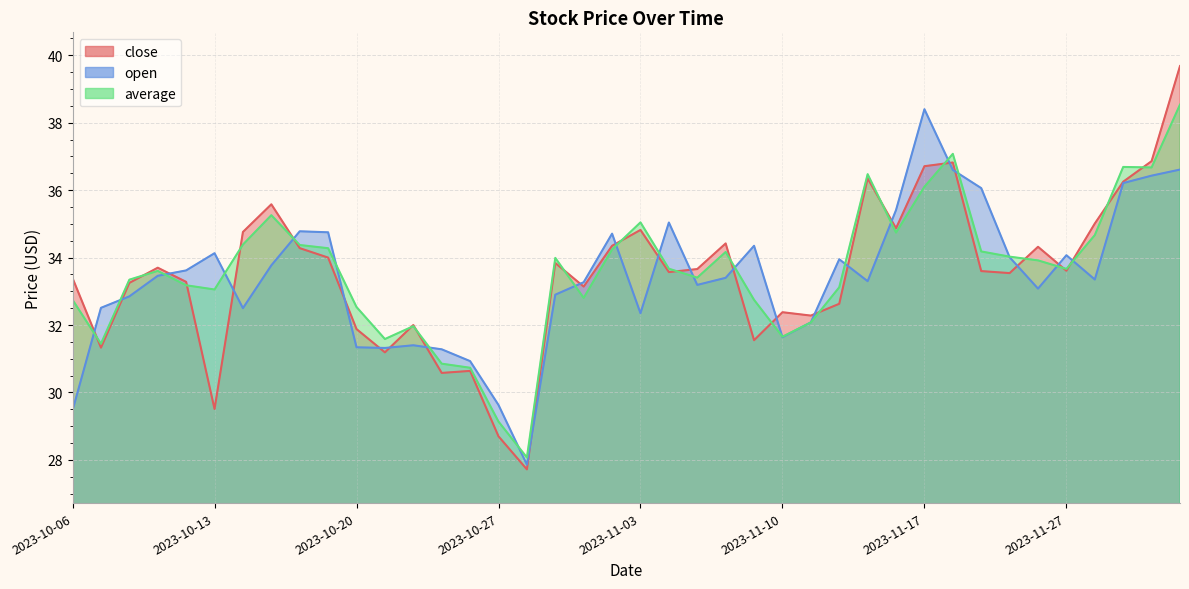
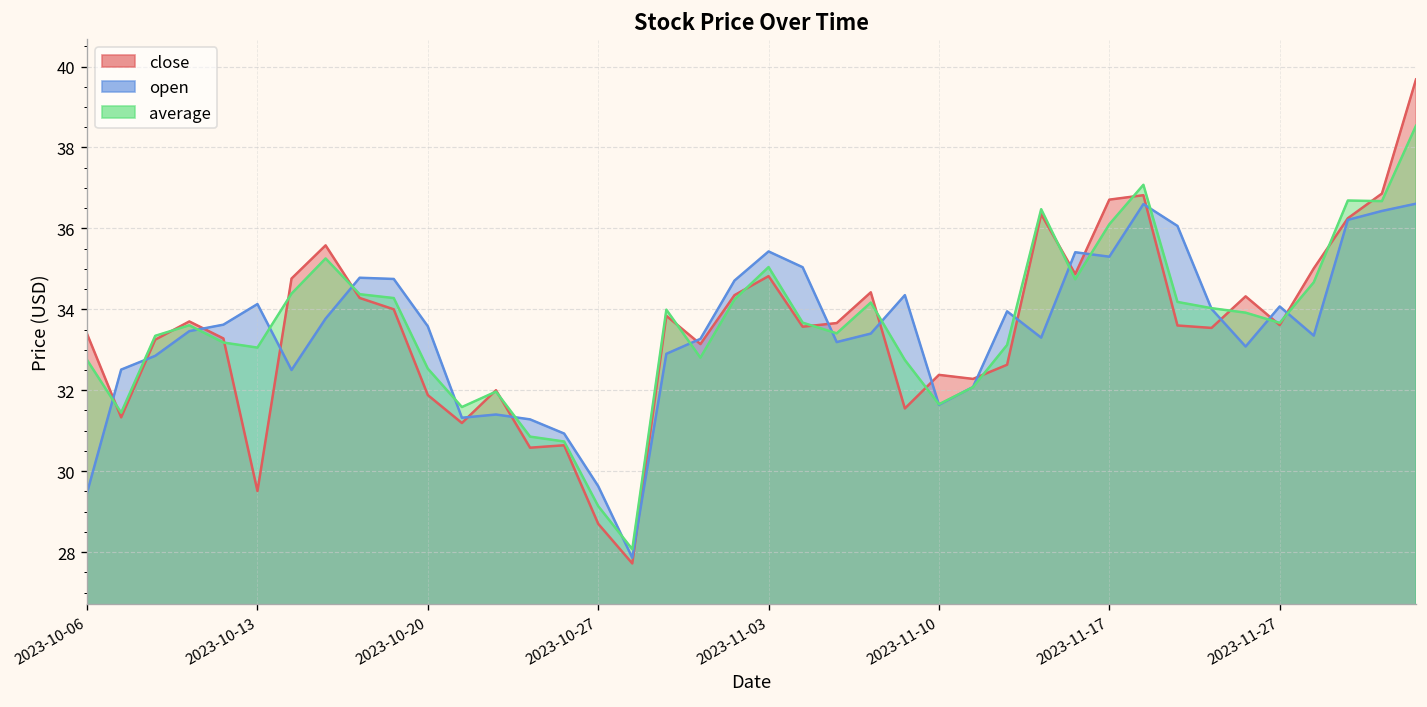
open, 2023-10-20: 31.3 -> 33.6
open, 2023-11-03: 32.4 -> 35.4
open, 2023-11-17: 38.4 -> 35.3
